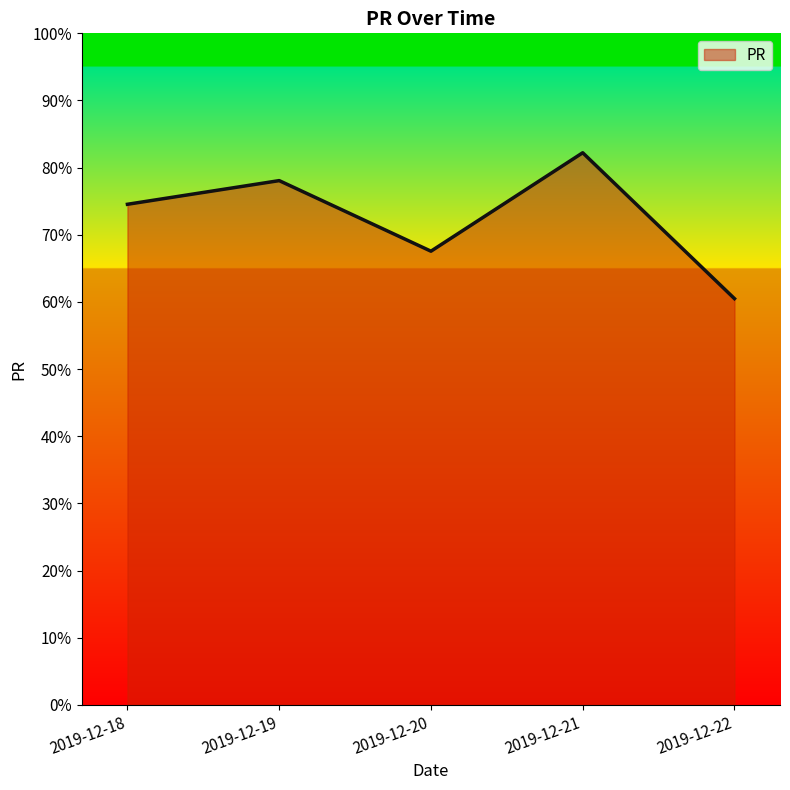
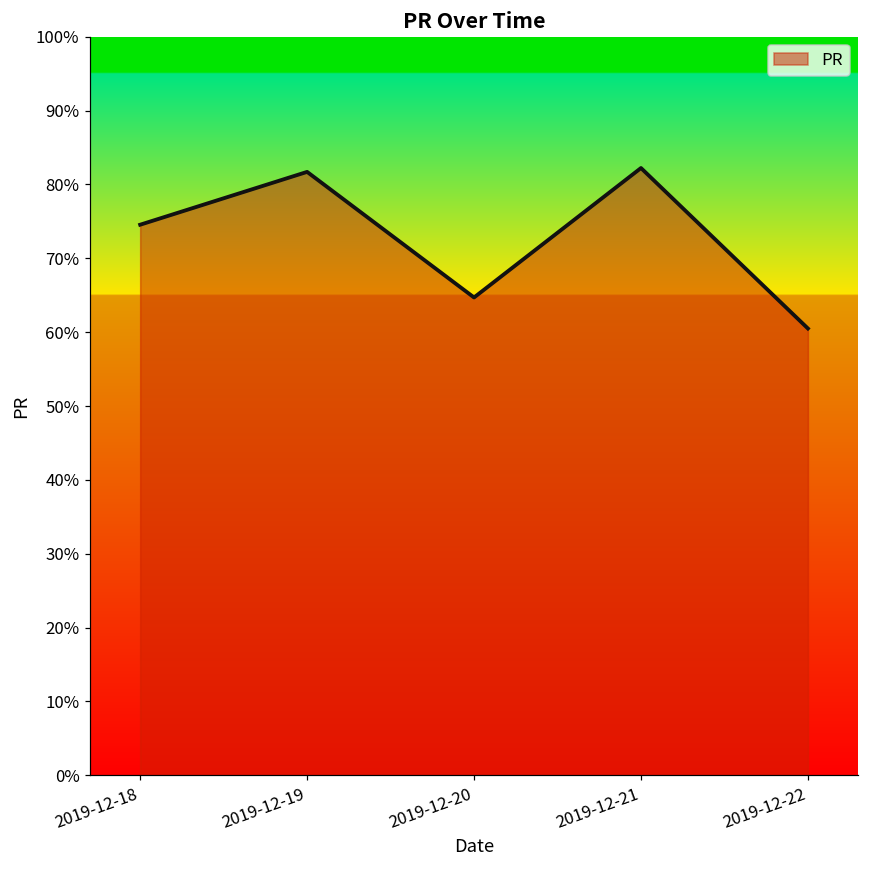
2019-12-19: 78% -> 82%
2019-12-20: 68% -> 65%
